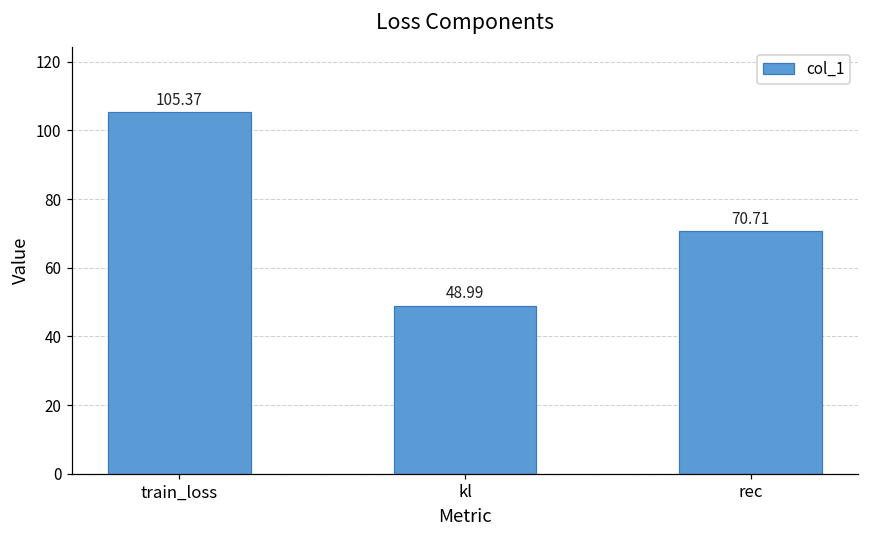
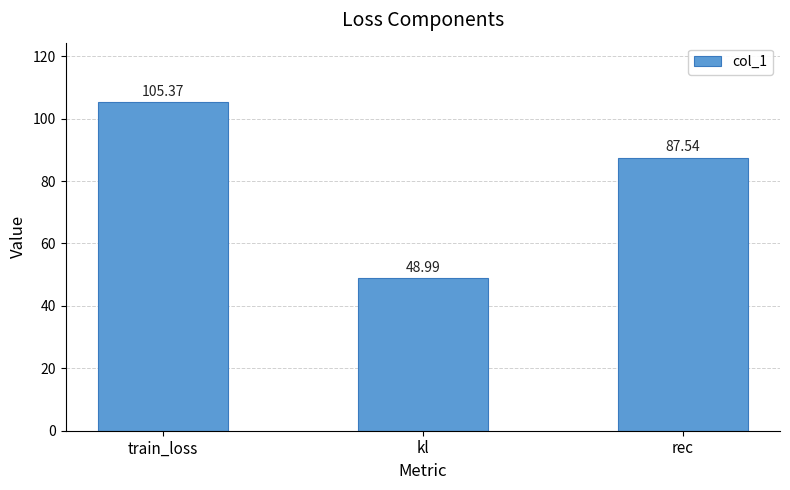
rec: 70.71 -> 87.54
